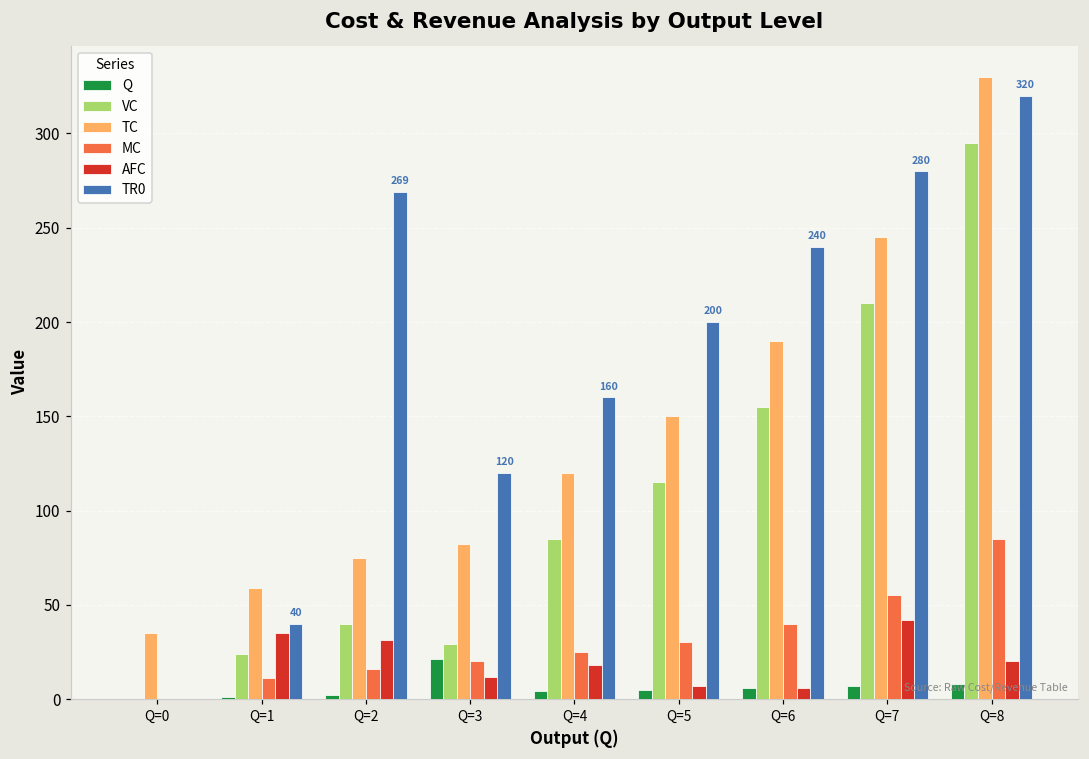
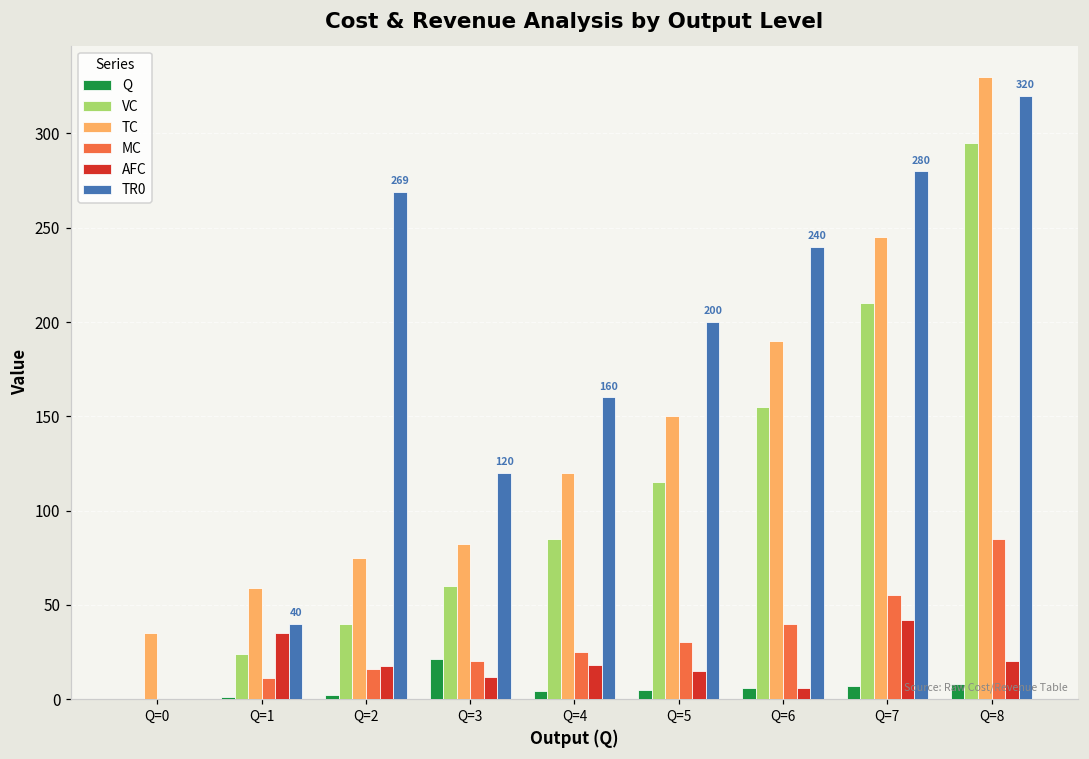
AFC, Q=2: 31 -> 18
VC, Q=3: 29 -> 60
AFC, Q=5: 7 -> 15
